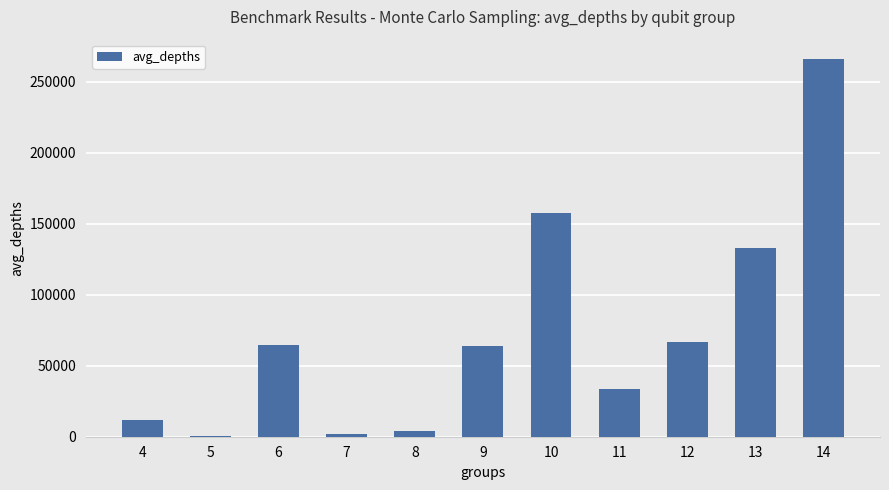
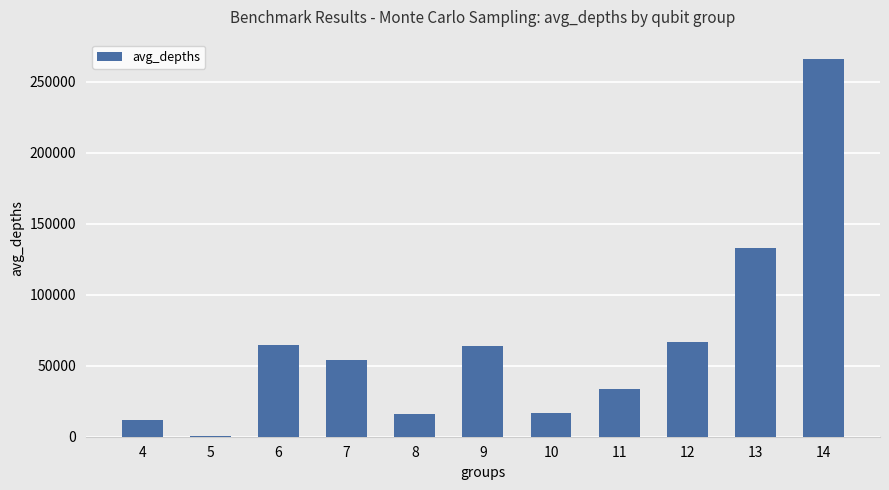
7: 2000 -> 54000
8: 4000 -> 16000
10: 157000 -> 17000
